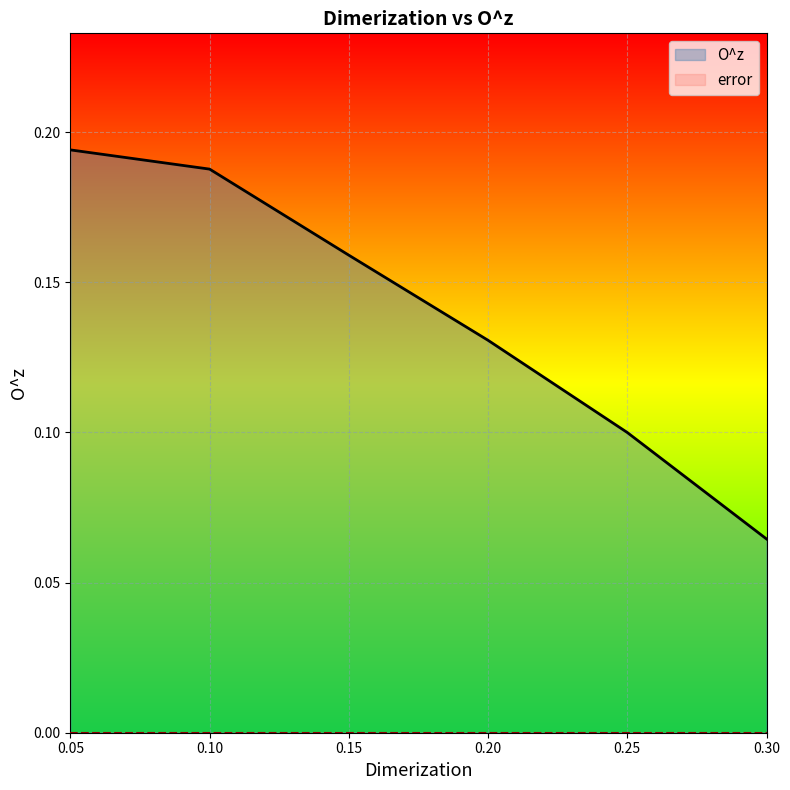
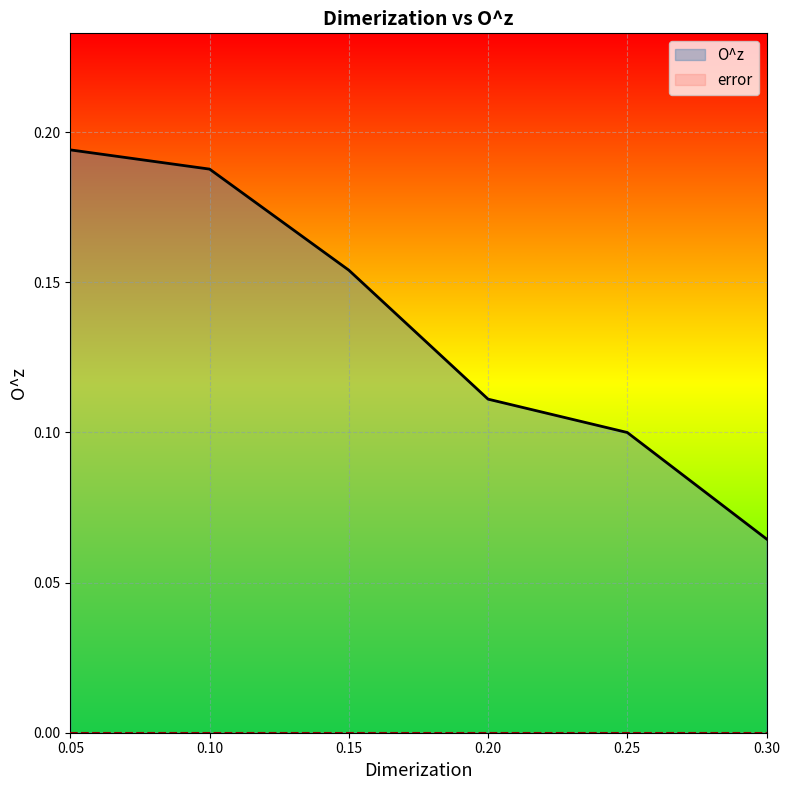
O^z, 0.15: 0.159 -> 0.154
O^z, 0.20: 0.131 -> 0.111
